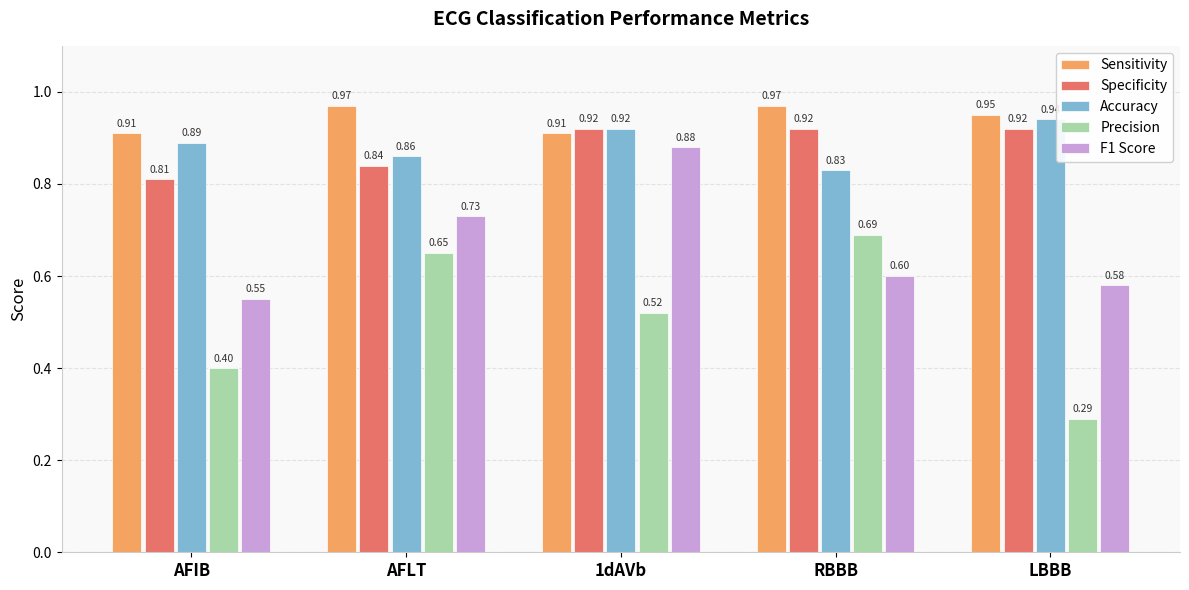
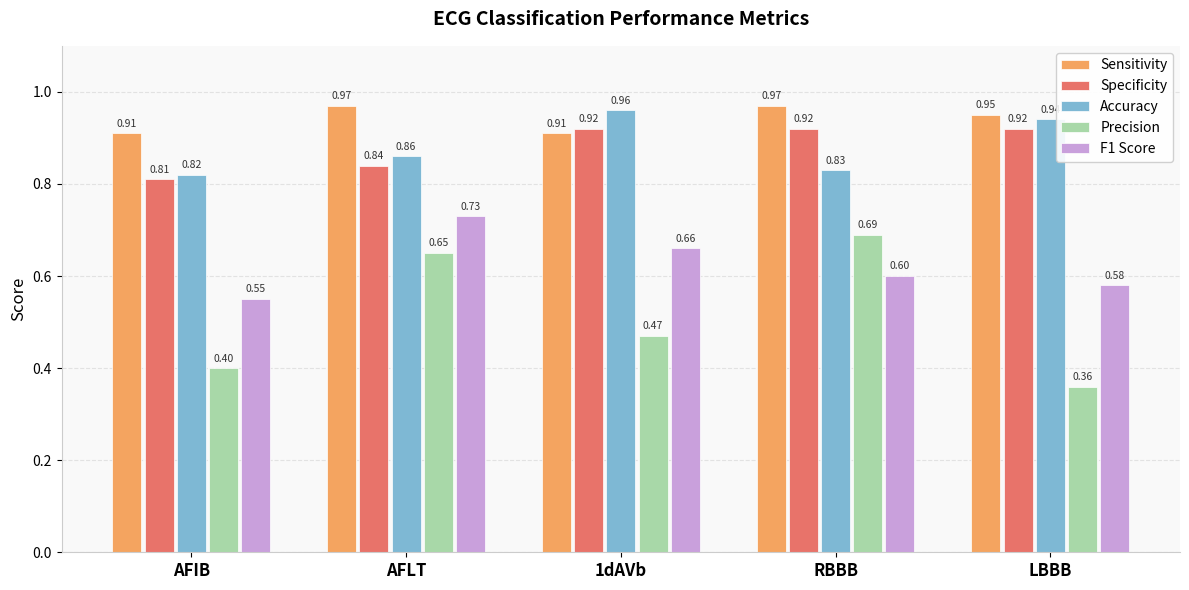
Accuracy, AFIB: 0.89 -> 0.82
Accuracy, 1dAVb: 0.92 -> 0.96
Precision, 1dAVb: 0.52 -> 0.47
F1 Score, 1dAVb: 0.88 -> 0.66
Precision, LBBB: 0.29 -> 0.36
